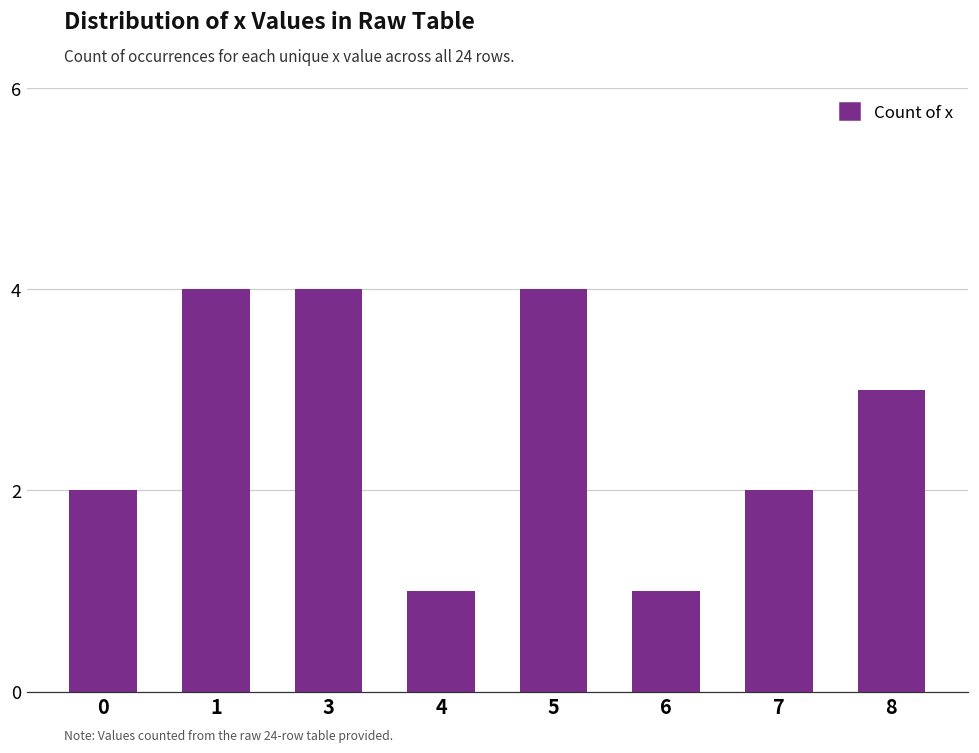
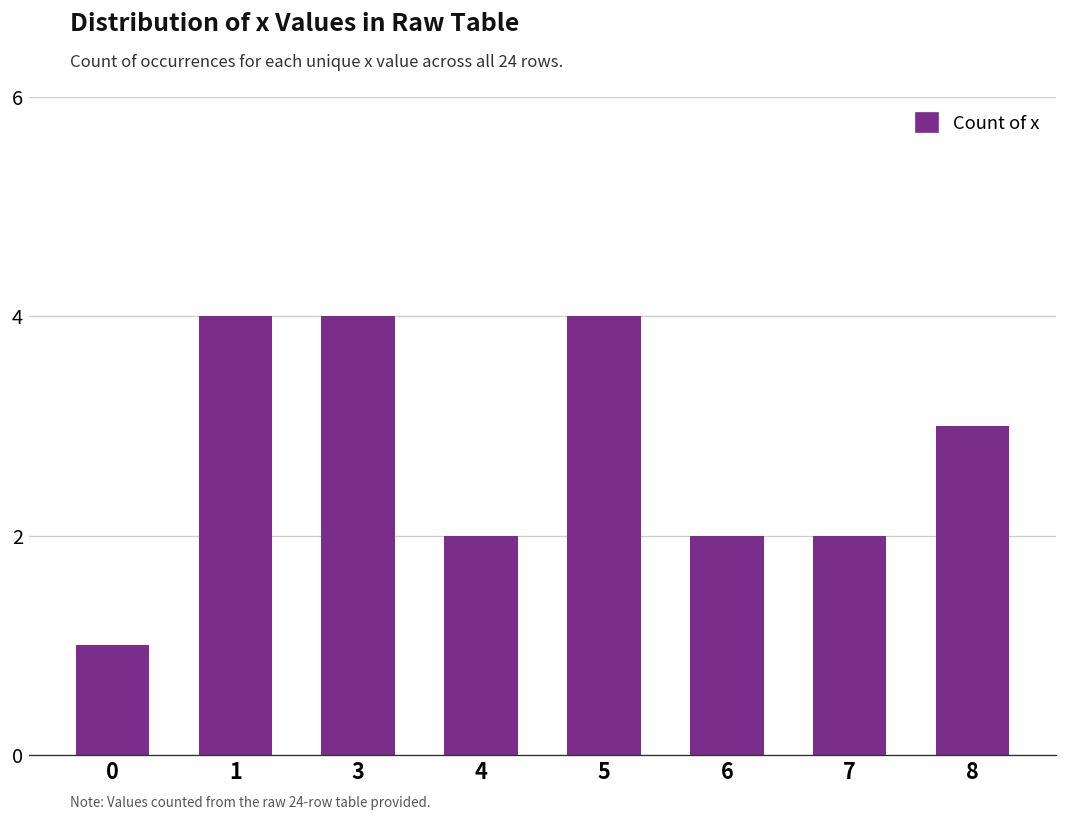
0: 2 -> 1
4: 1 -> 2
6: 1 -> 2
